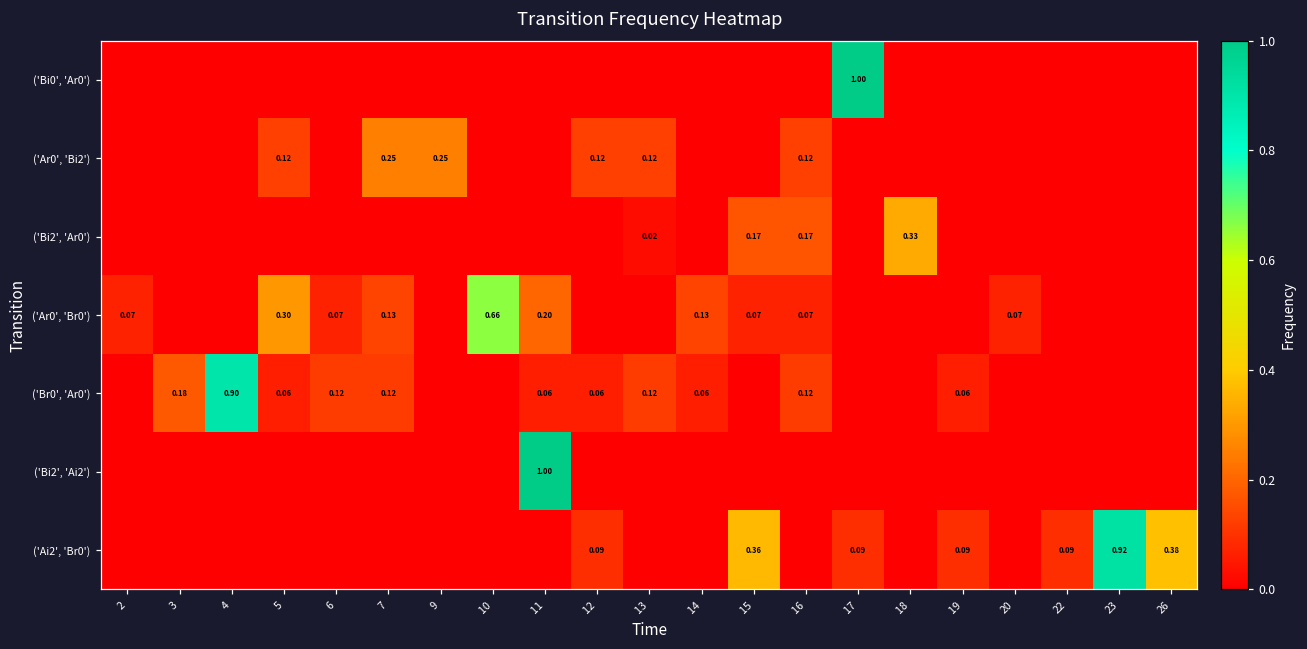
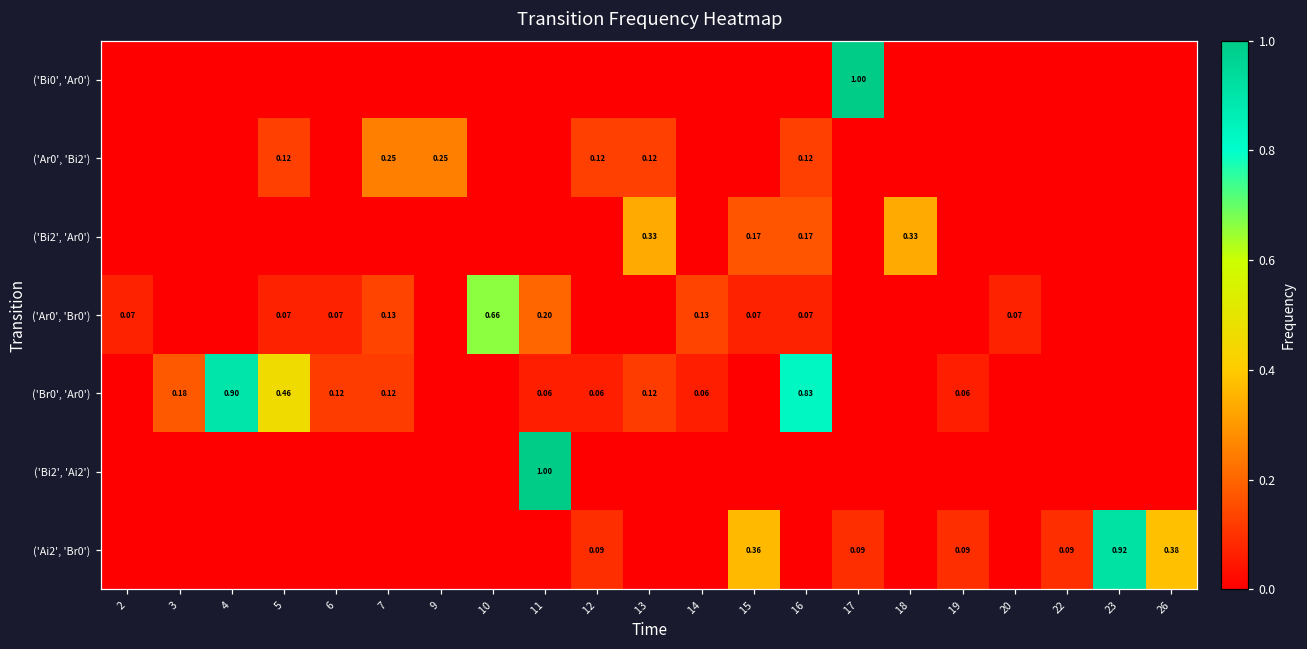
('Bi2', 'Ar0'), 13: 0.02 -> 0.33
('Ar0', 'Br0'), 5: 0.30 -> 0.07
('Br0', 'Ar0'), 5: 0.06 -> 0.46
('Br0', 'Ar0'), 16: 0.12 -> 0.83
